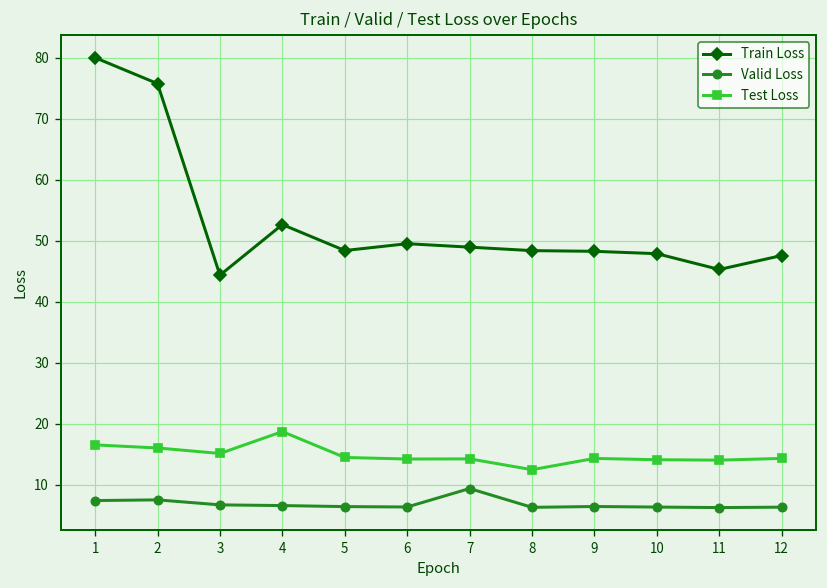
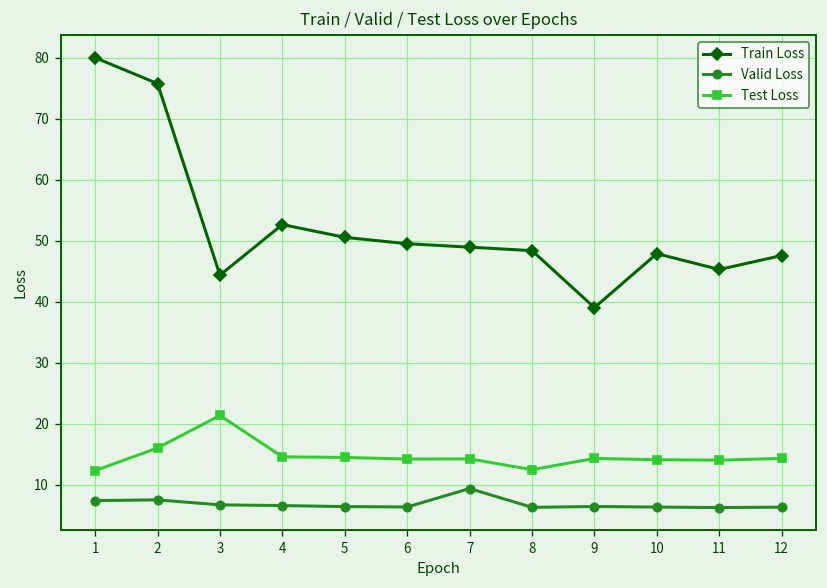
Test Loss, 1: 17 -> 12
Test Loss, 3: 15 -> 21
Test Loss, 4: 19 -> 15
Train Loss, 5: 48 -> 51
Train Loss, 9: 48 -> 39
